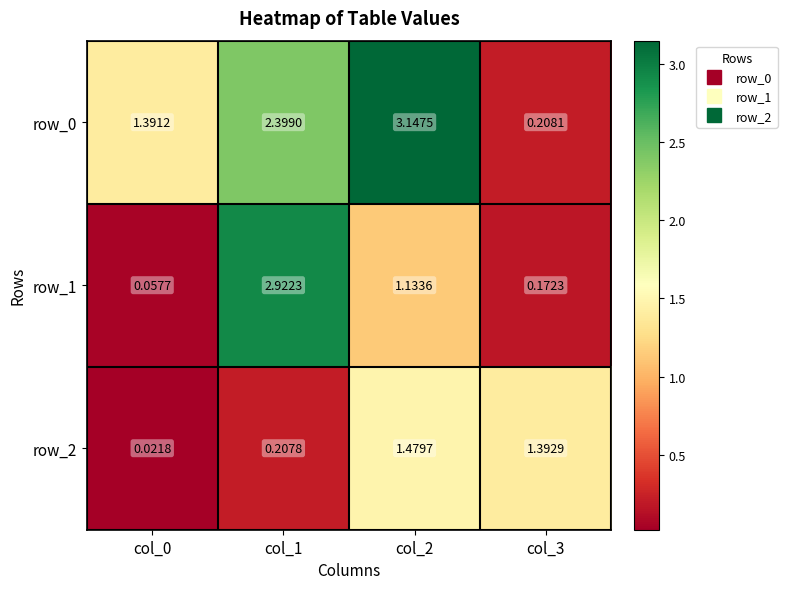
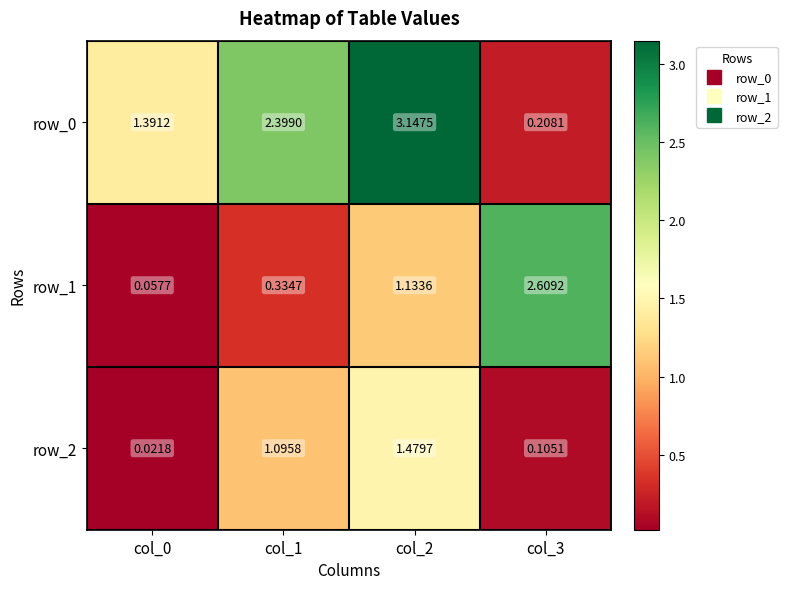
row_1, col_1: 2.9223 -> 0.3347
row_1, col_3: 0.1723 -> 2.6092
row_2, col_1: 0.2078 -> 1.0958
row_2, col_3: 1.3929 -> 0.1051
